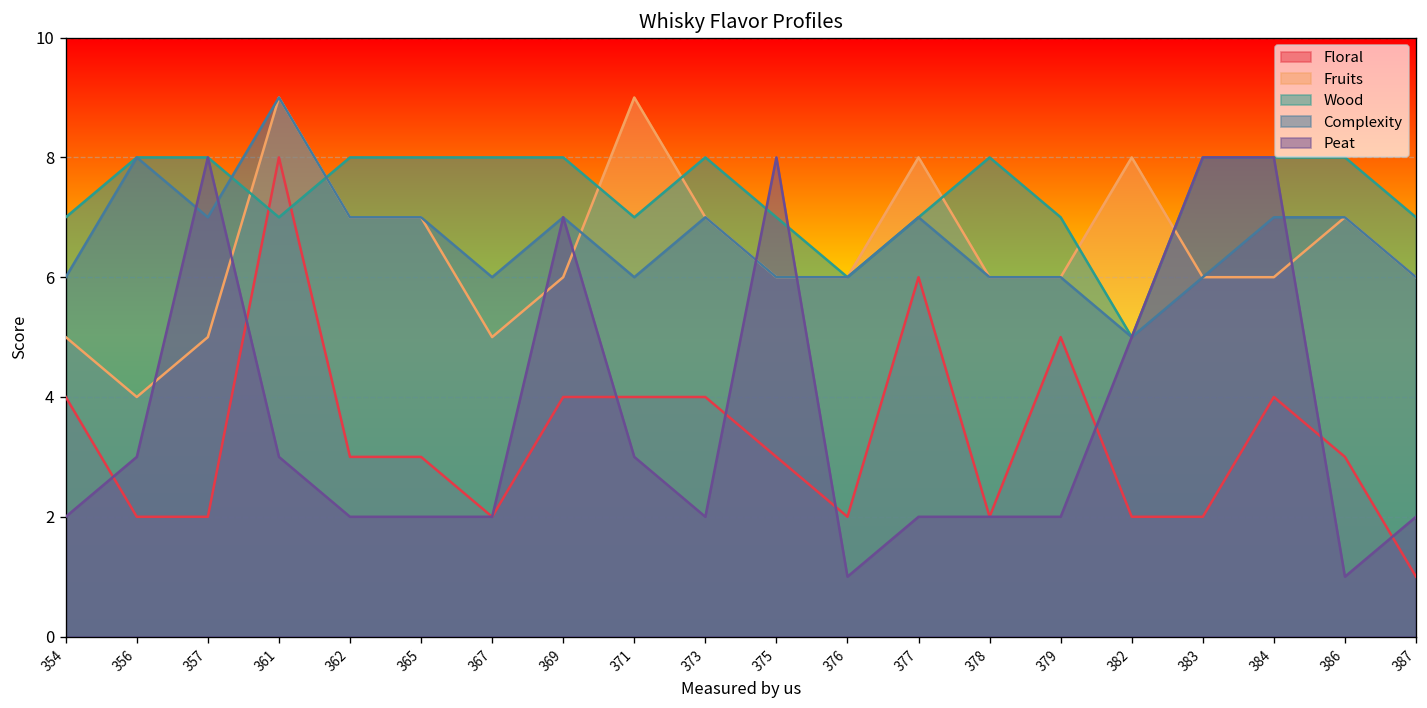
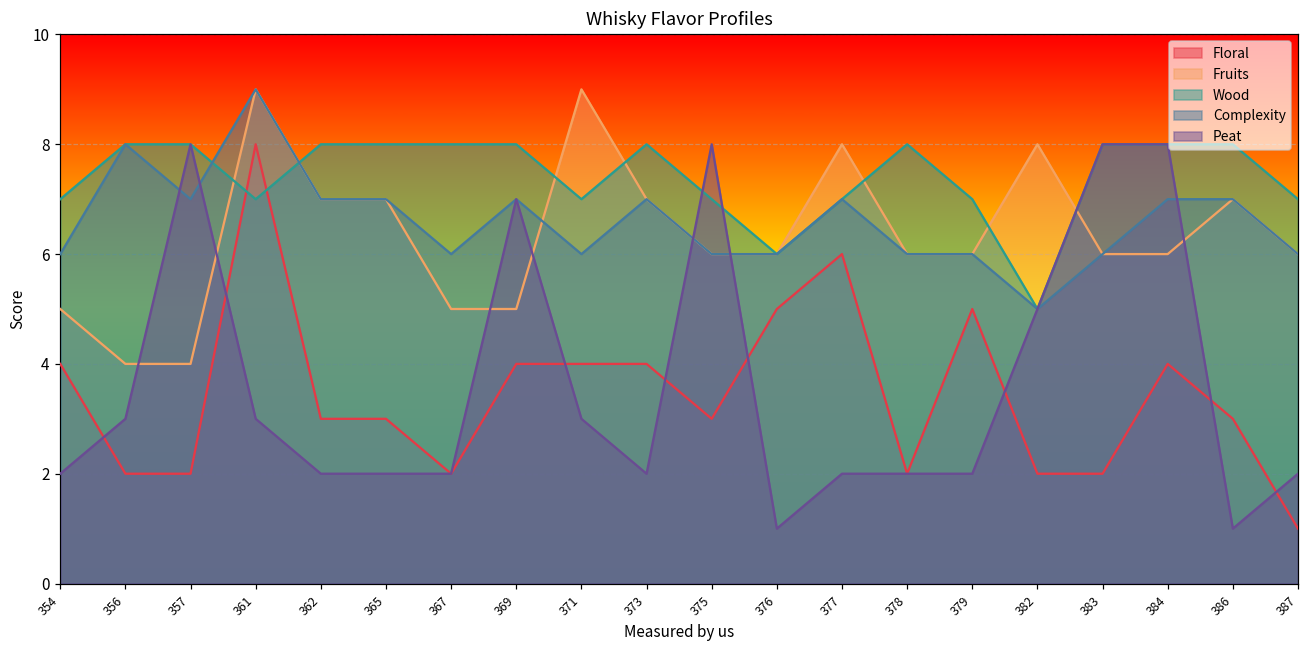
Fruits, 357: 5 -> 4
Fruits, 369: 6 -> 5
Floral, 376: 2 -> 5
